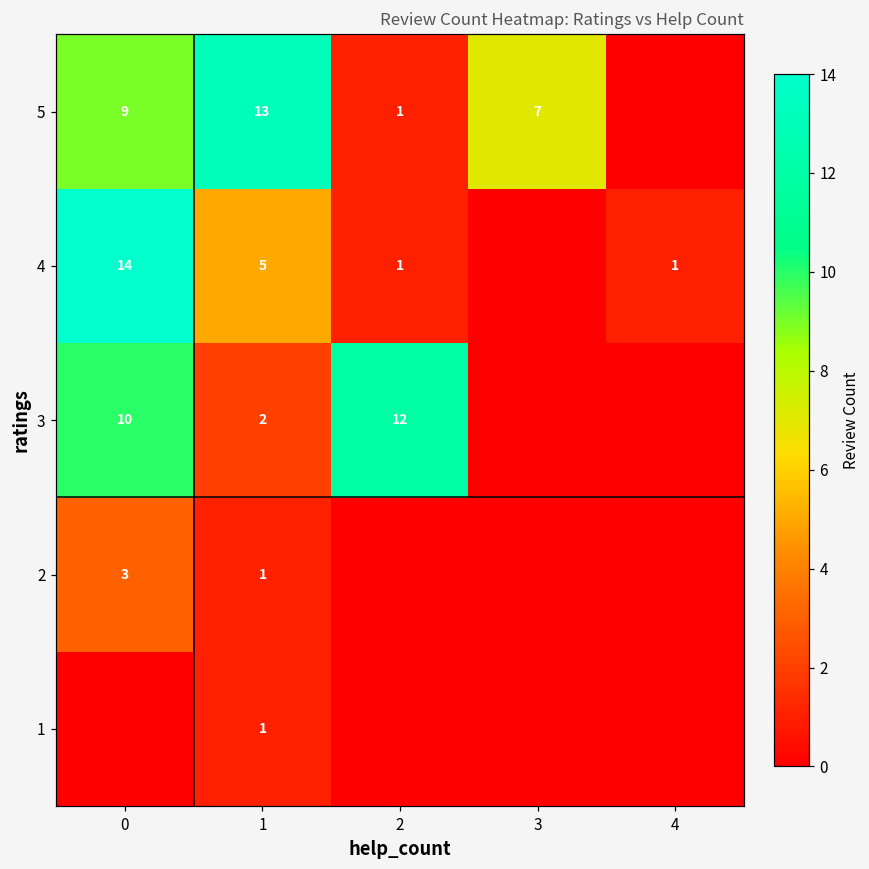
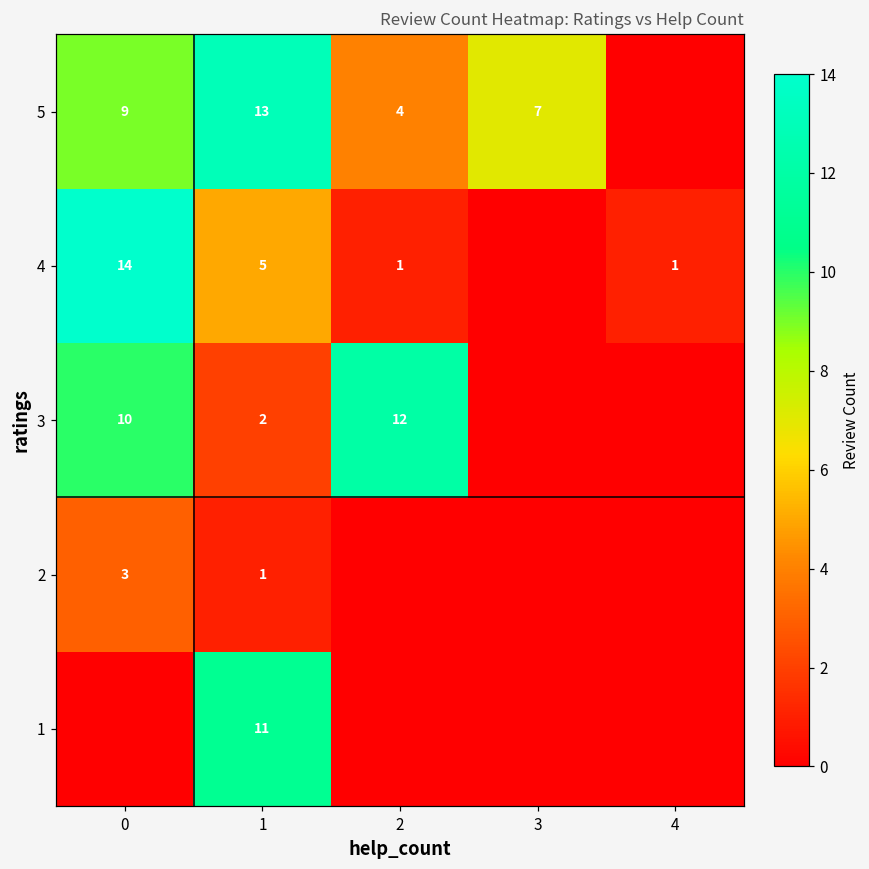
5, 2: 1 -> 4
1, 1: 1 -> 11
